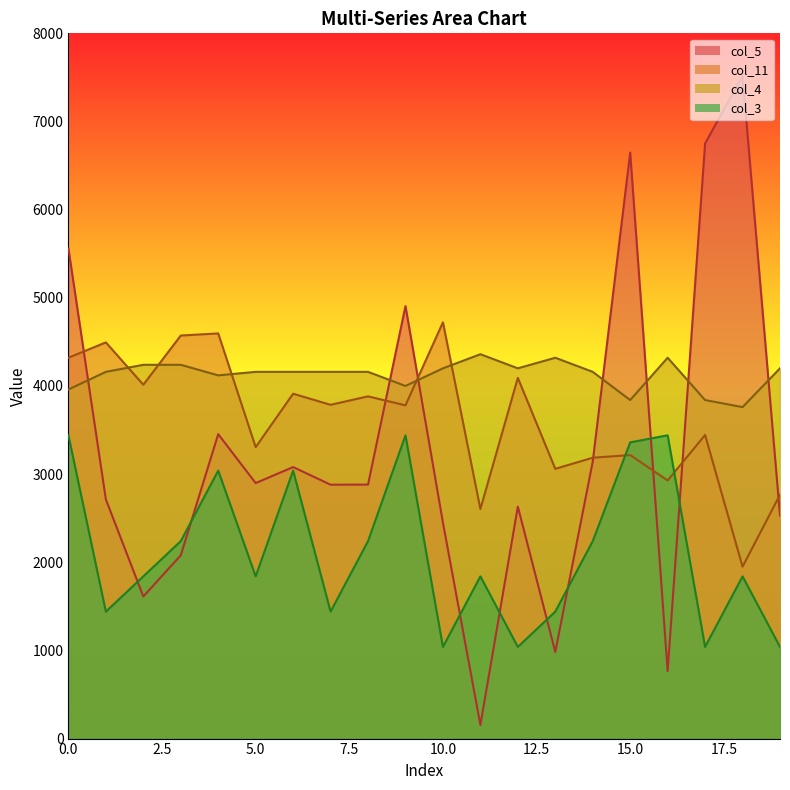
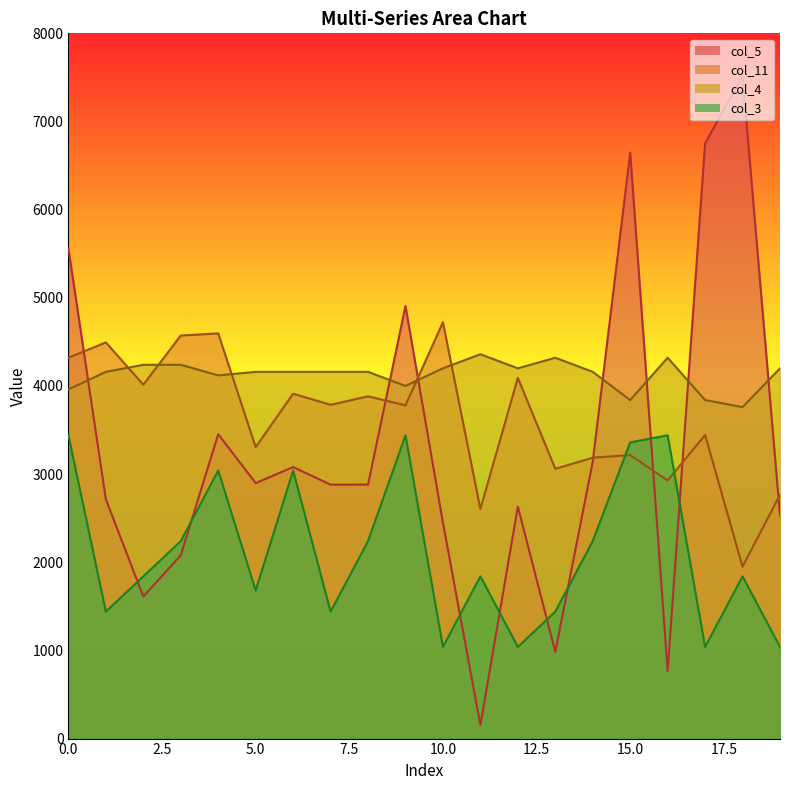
col_3, 5.0: 1800 -> 1700
